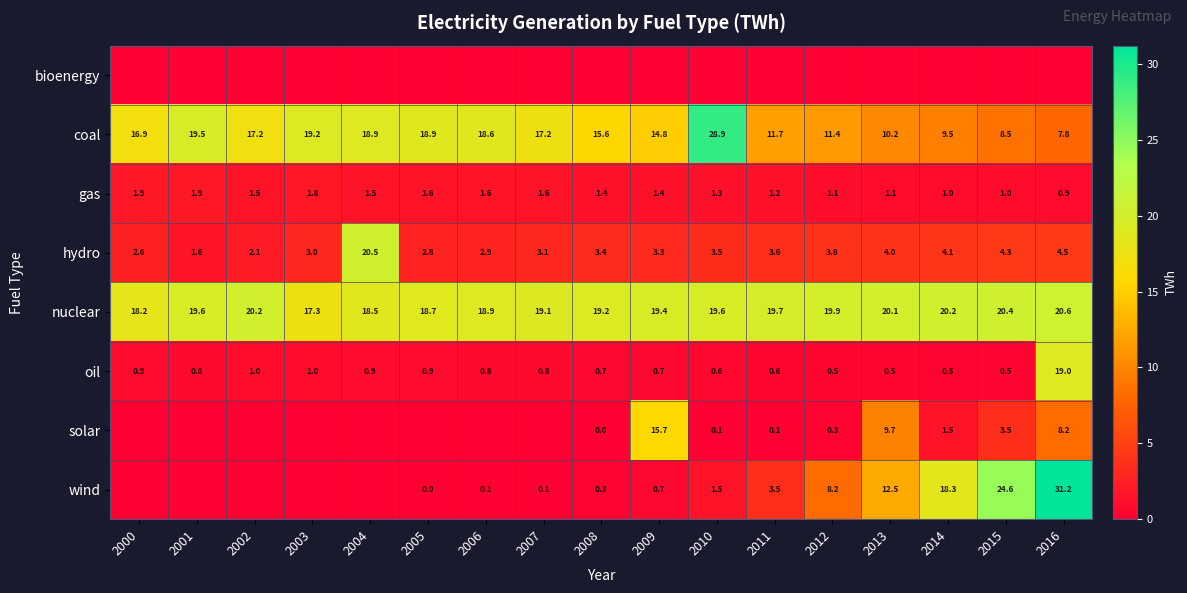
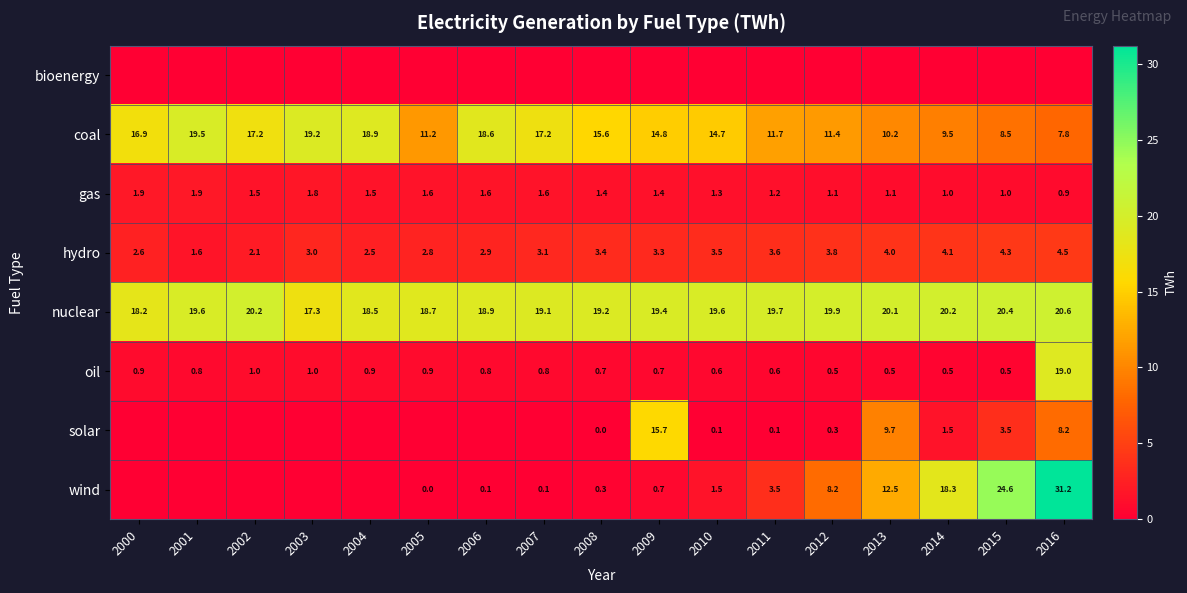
coal, 2005: 18.9 -> 11.2
coal, 2010: 28.9 -> 14.7
hydro, 2004: 20.5 -> 2.5
